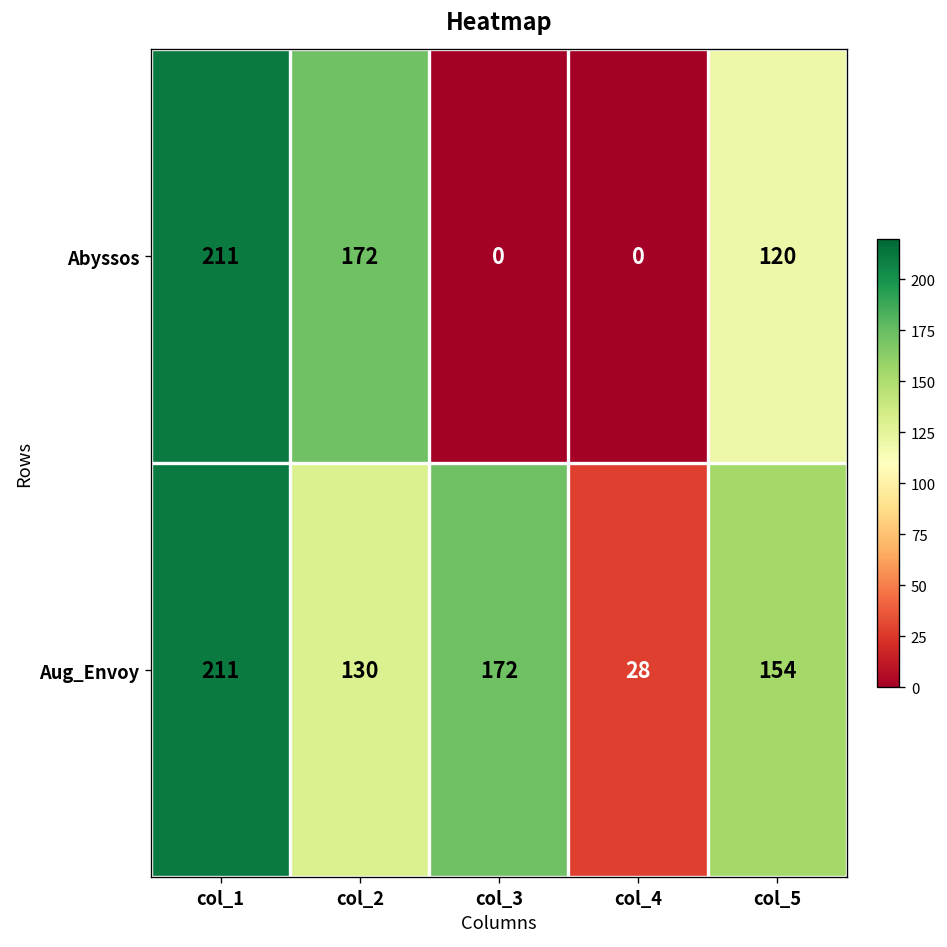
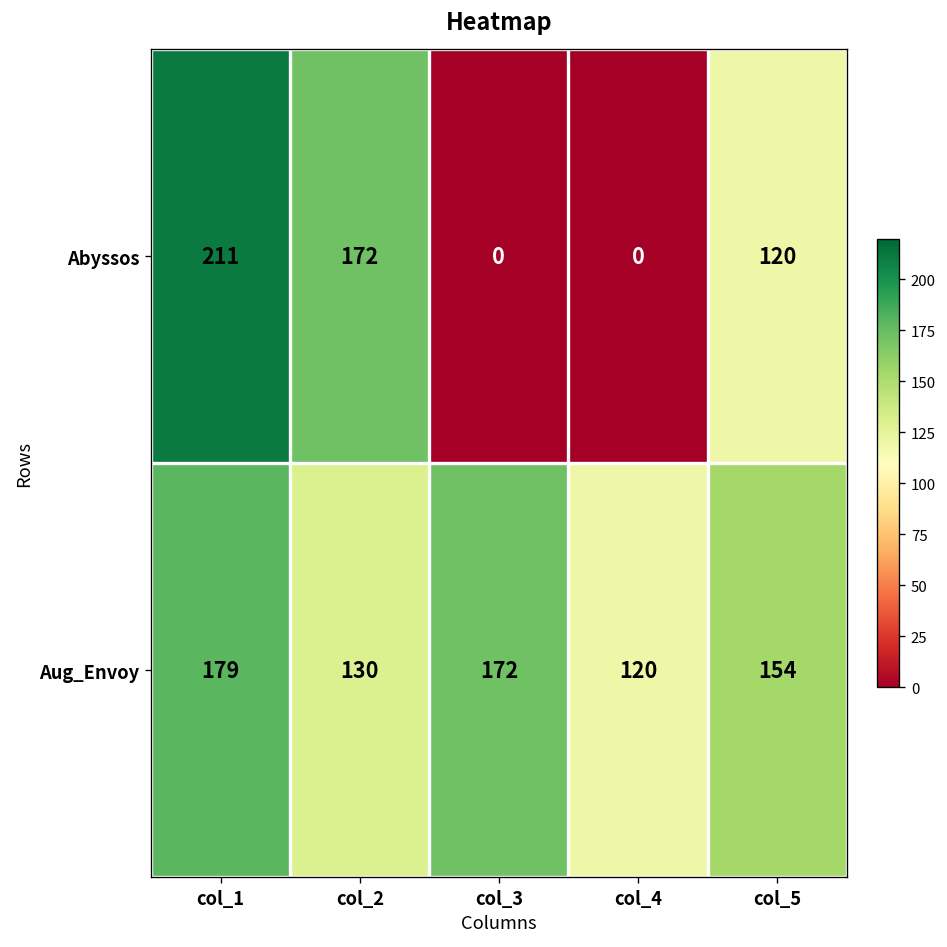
Aug_Envoy, col_1: 211 -> 179
Aug_Envoy, col_4: 28 -> 120
